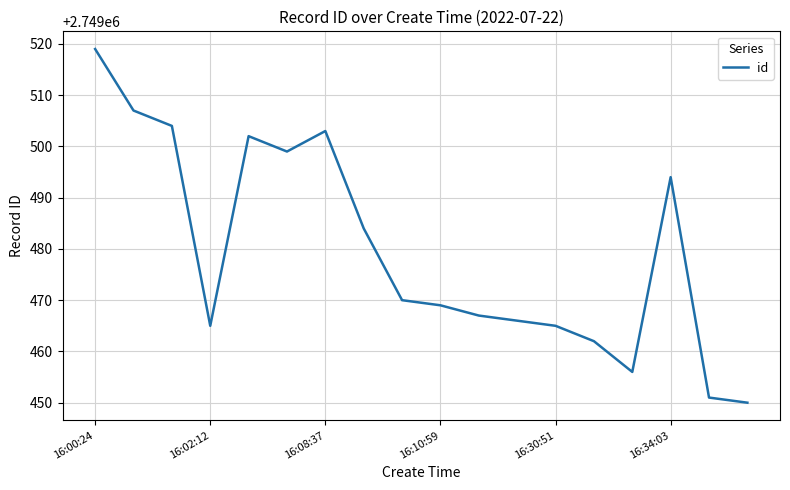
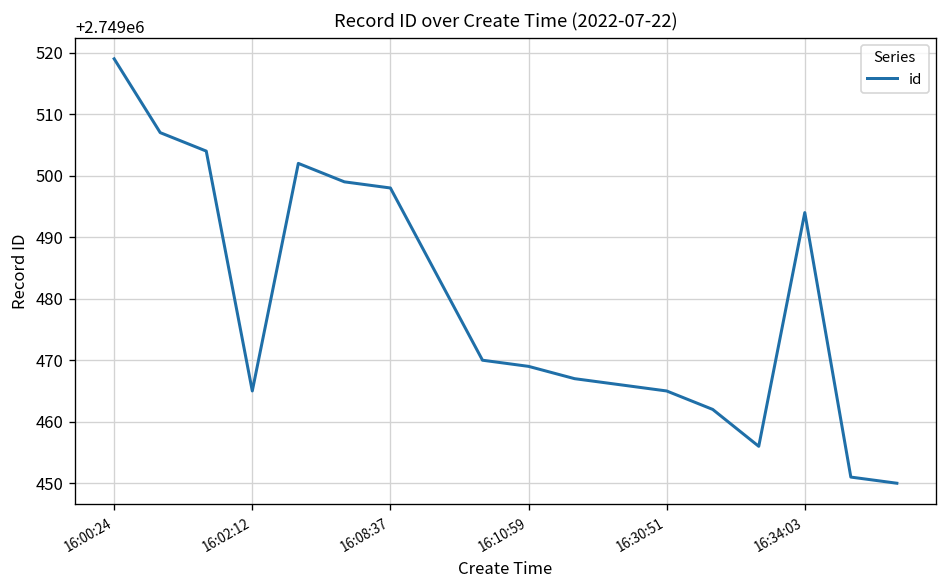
16:08:37: 2749503 -> 2749498
